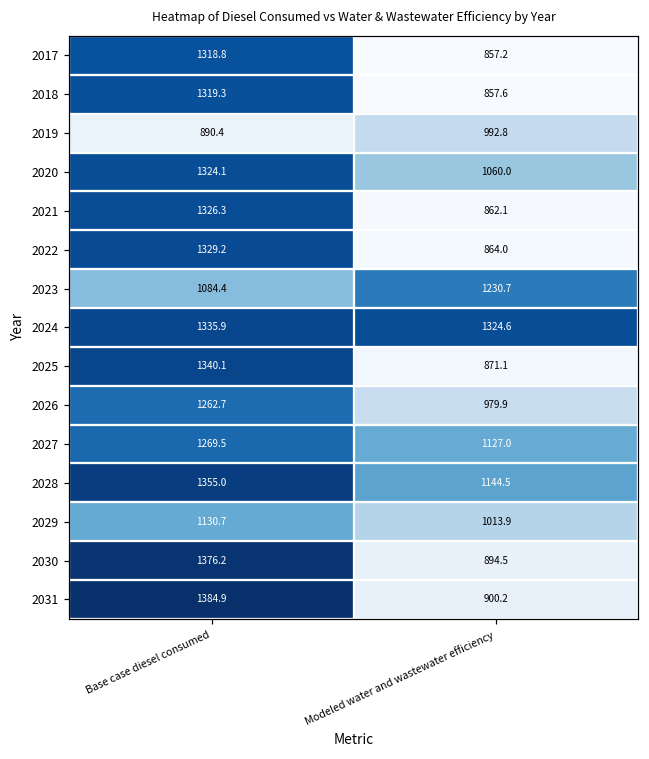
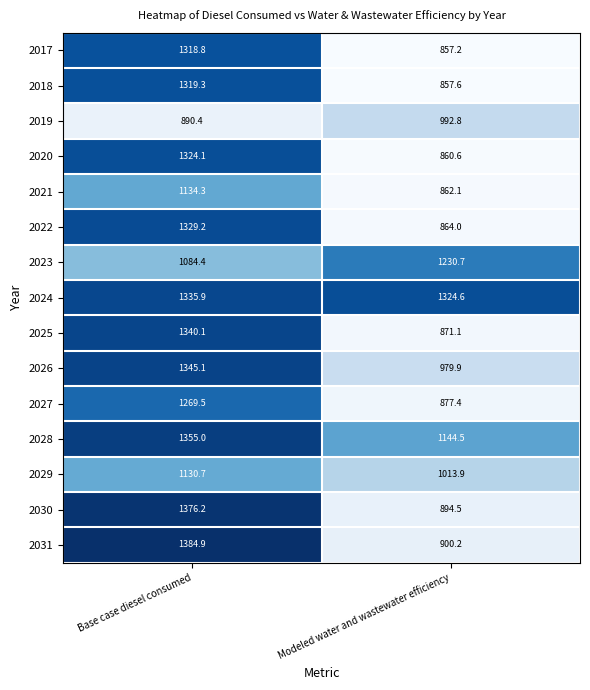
2020, Modeled water and wastewater efficiency: 1060.0 -> 860.6
2021, Base case diesel consumed: 1326.3 -> 1134.3
2026, Base case diesel consumed: 1262.7 -> 1345.1
2027, Modeled water and wastewater efficiency: 1127.0 -> 877.4
